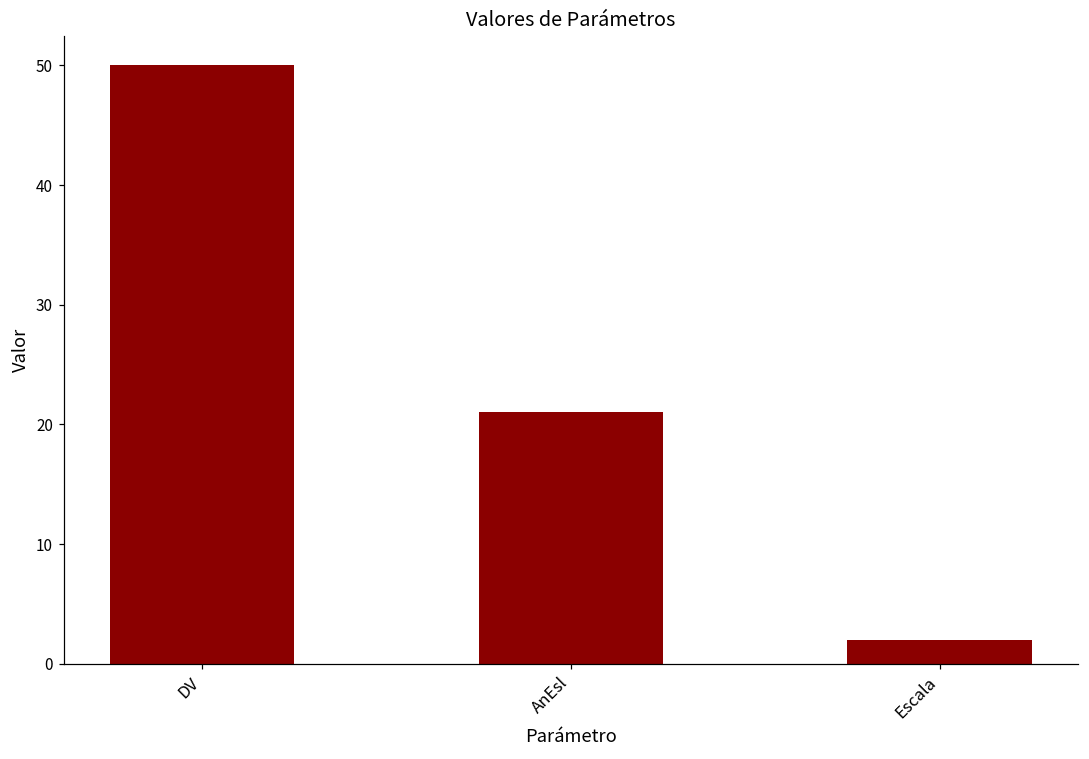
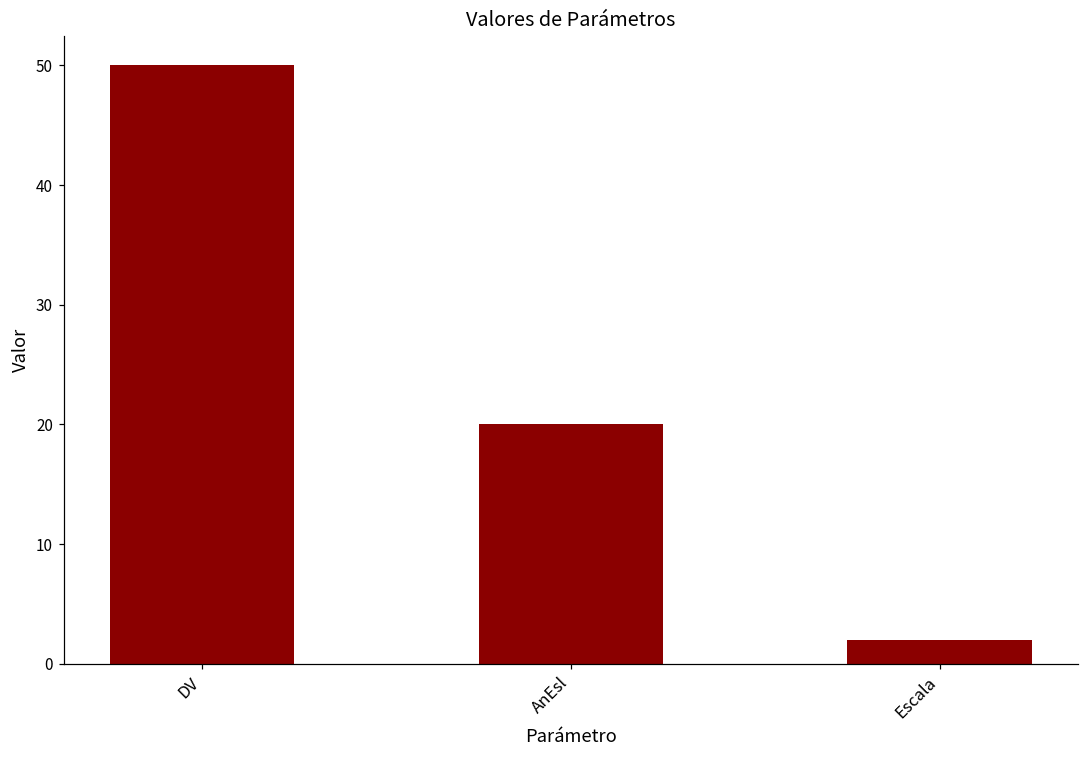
AnEsl: 21 -> 20
